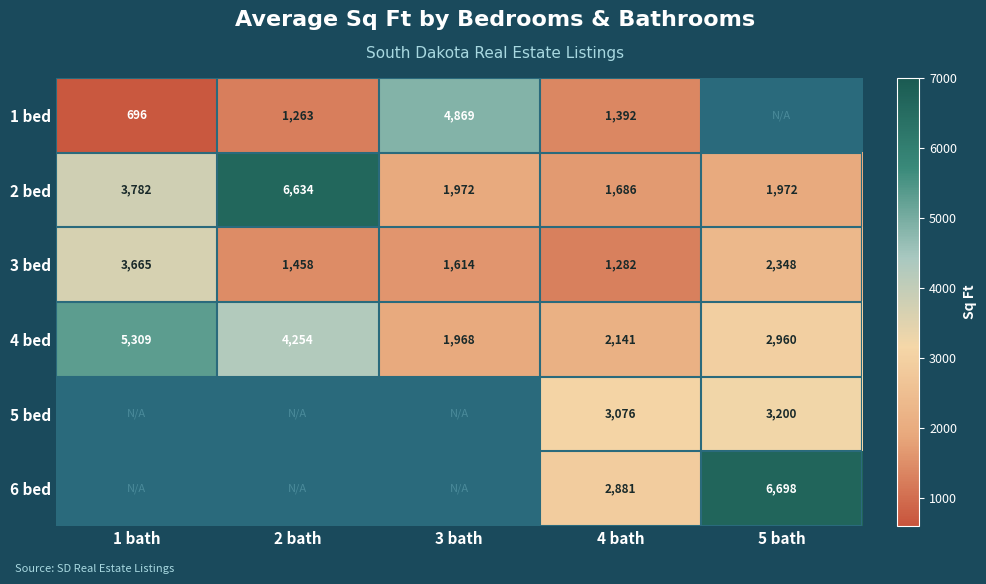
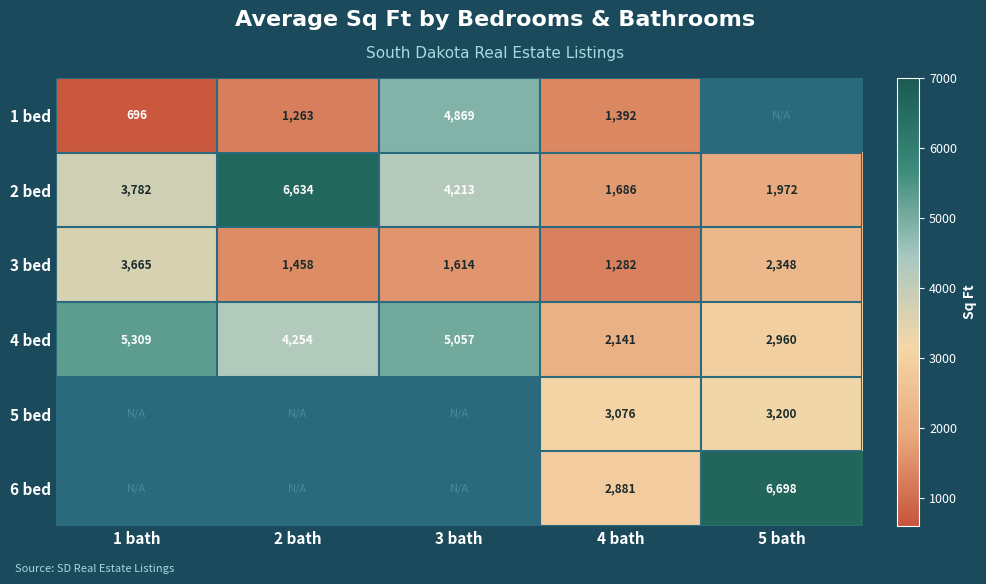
2 bed, 3 bath: 1,972 -> 4,213
4 bed, 3 bath: 1,968 -> 5,057
